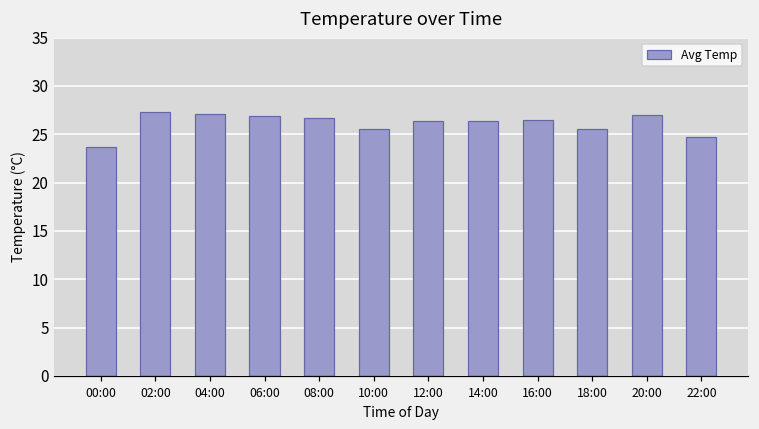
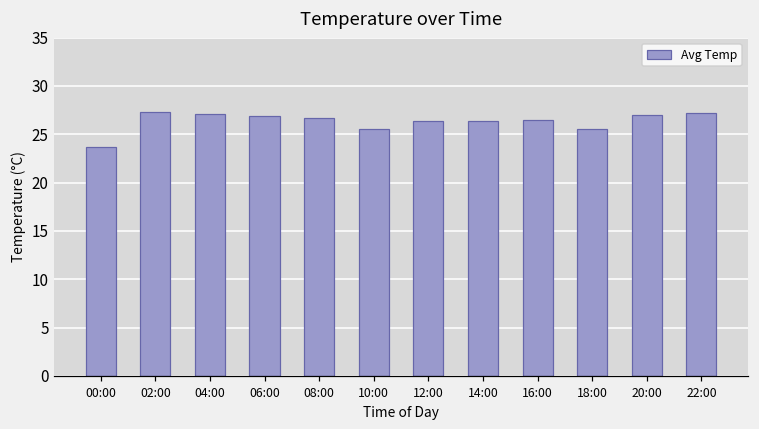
22:00: 25 -> 27
